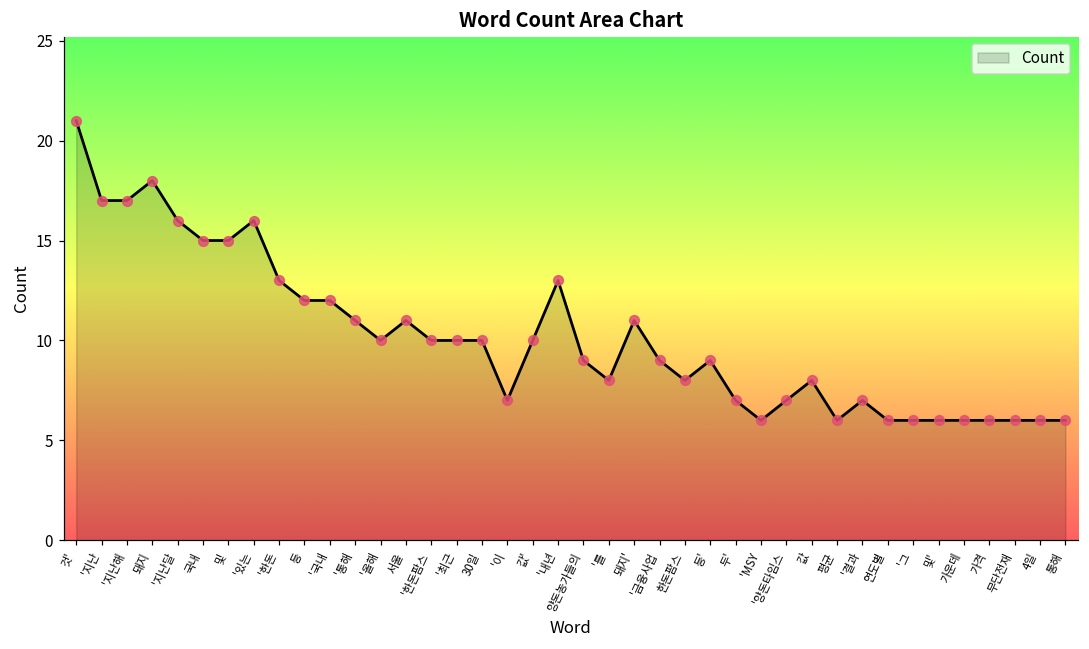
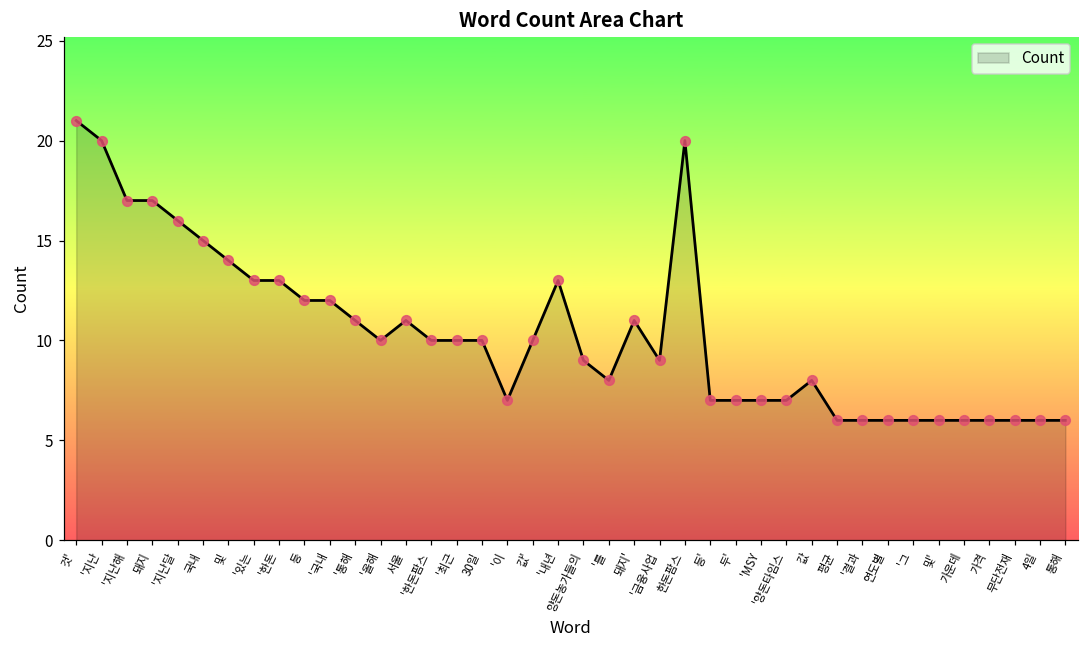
'지난: 17 -> 20
돼지: 18 -> 17
및: 15 -> 14
'있는: 16 -> 13
한돈팜스: 8 -> 20
등': 9 -> 7
'MSY: 6 -> 7
'결과: 7 -> 6
